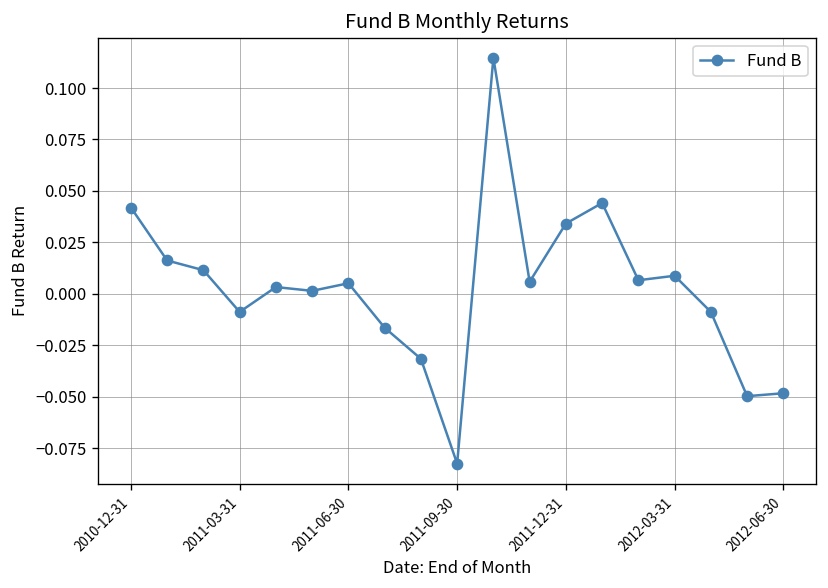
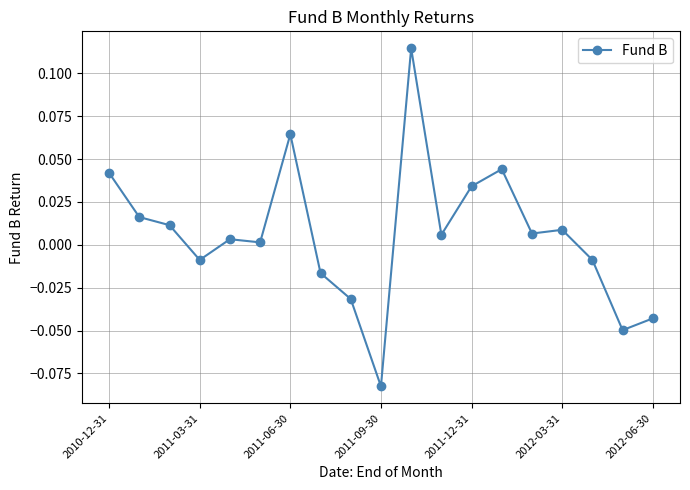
2011-06-30: 0.005 -> 0.064
2012-06-30: -0.048 -> -0.043
